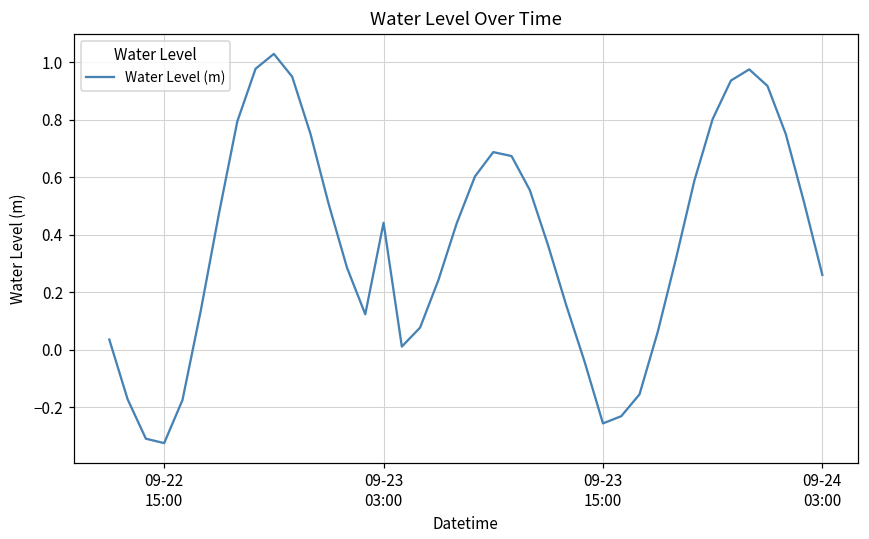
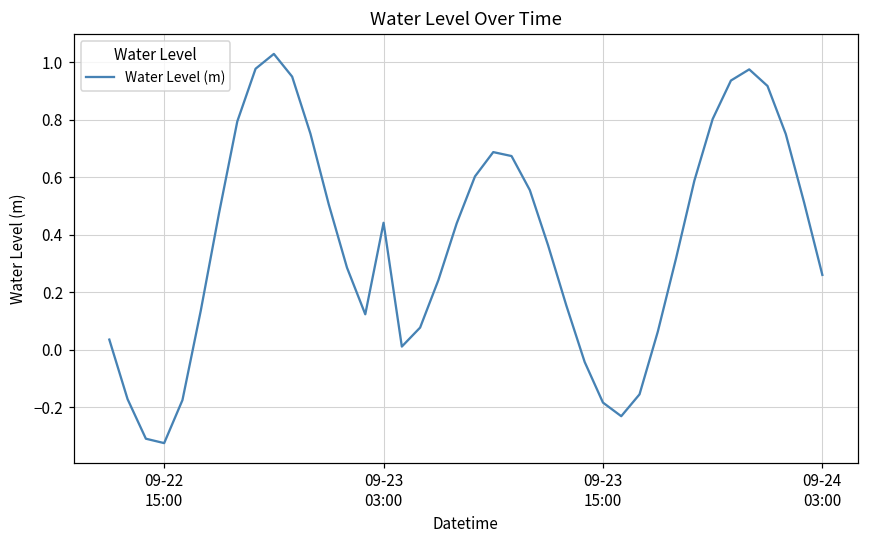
09-23 15:00: -0.26 -> -0.18
